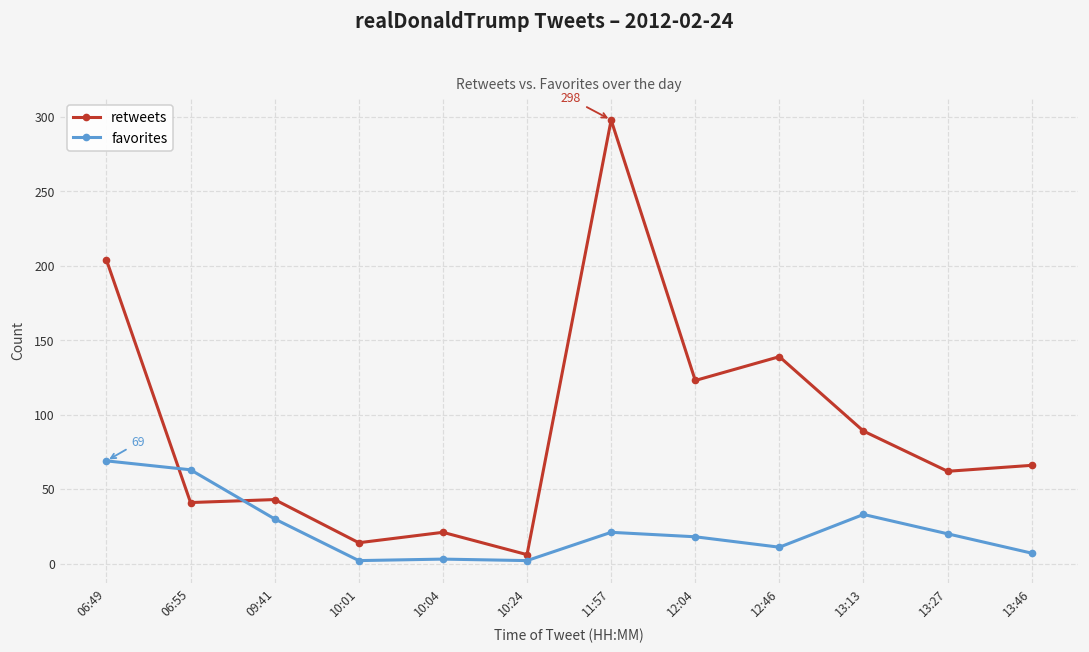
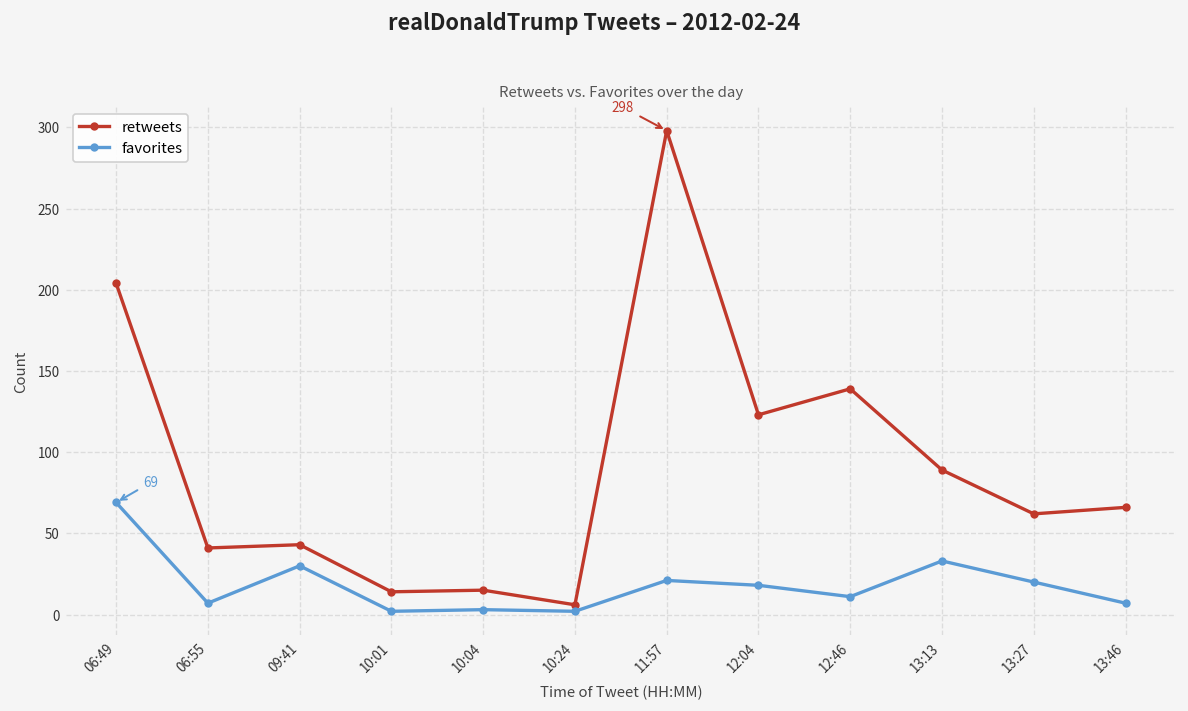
favorites, 06:55: 63 -> 7
retweets, 10:04: 21 -> 15
